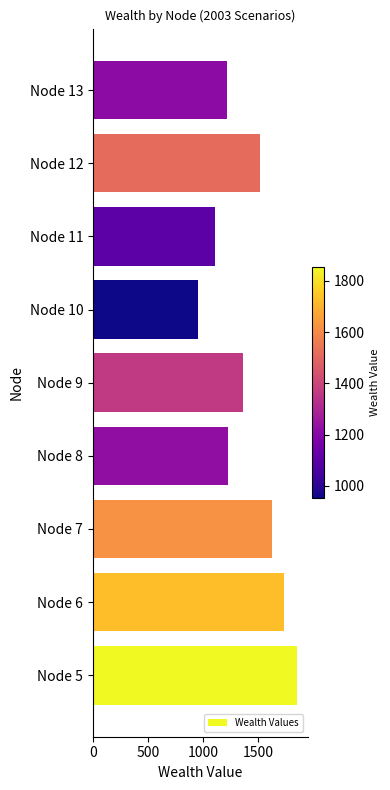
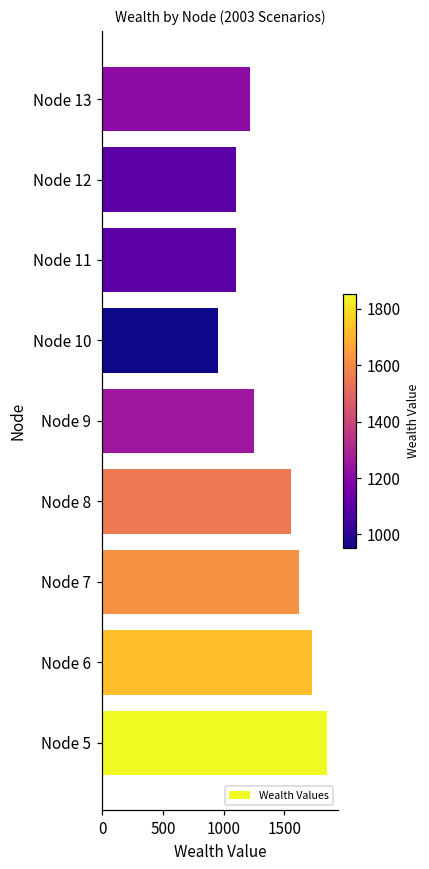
Node 12: 1510 -> 1100
Node 9: 1360 -> 1250
Node 8: 1220 -> 1550
